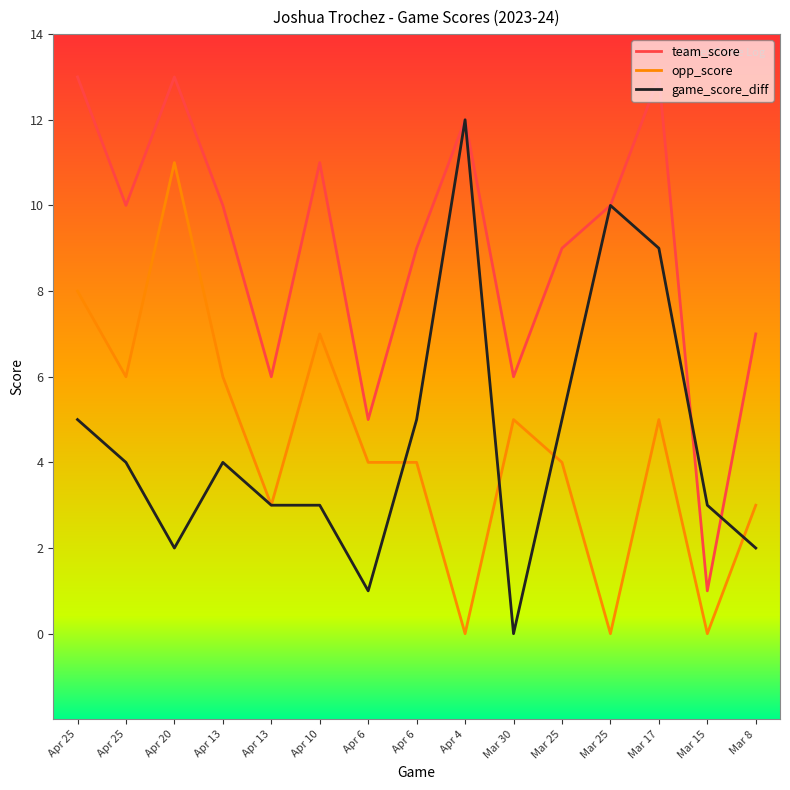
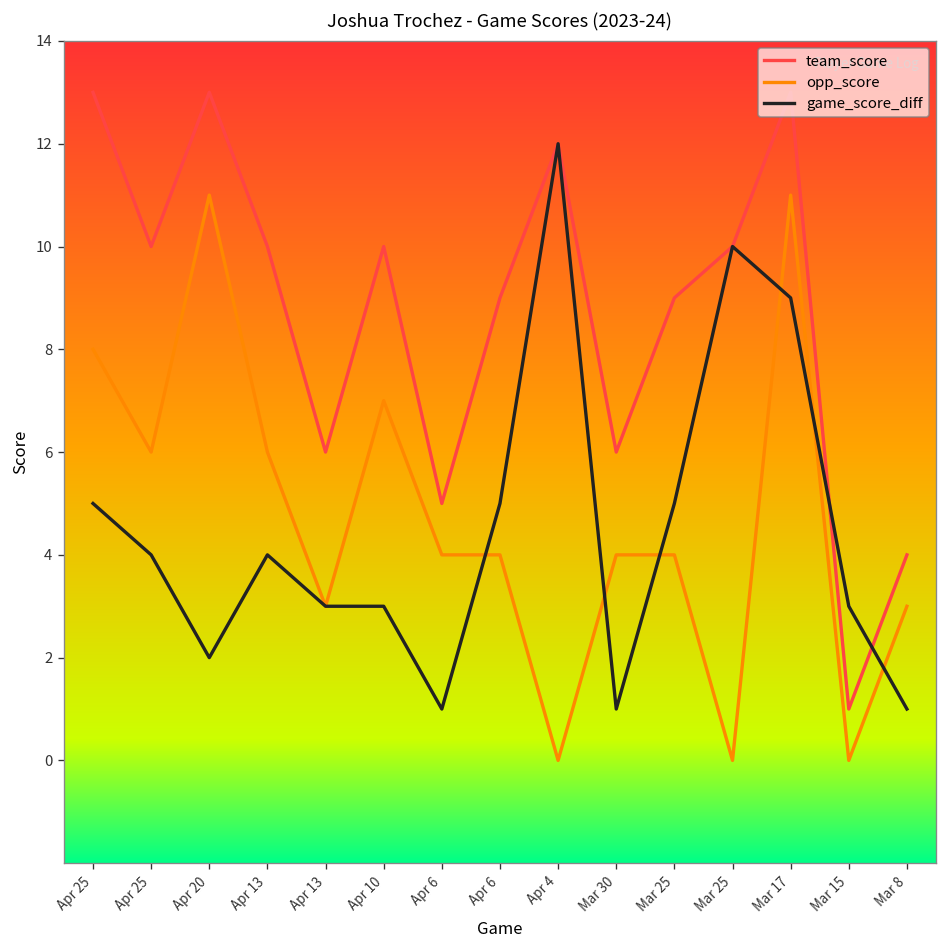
team_score, Apr 10: 11 -> 10
opp_score, Mar 30: 5 -> 4
game_score_diff, Mar 30: 0 -> 1
opp_score, Mar 17: 5 -> 11
team_score, Mar 8: 7 -> 4
game_score_diff, Mar 8: 2 -> 1
